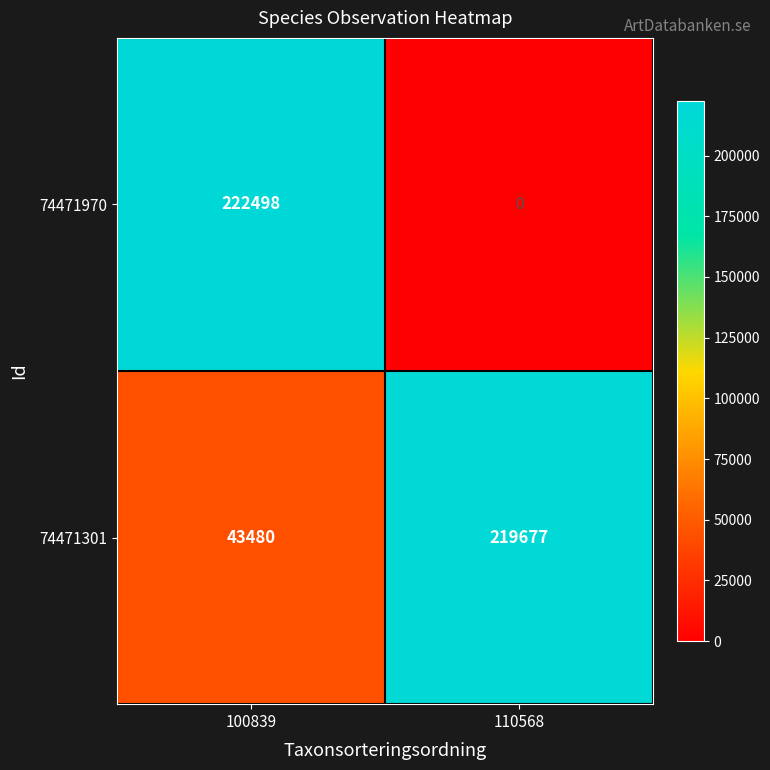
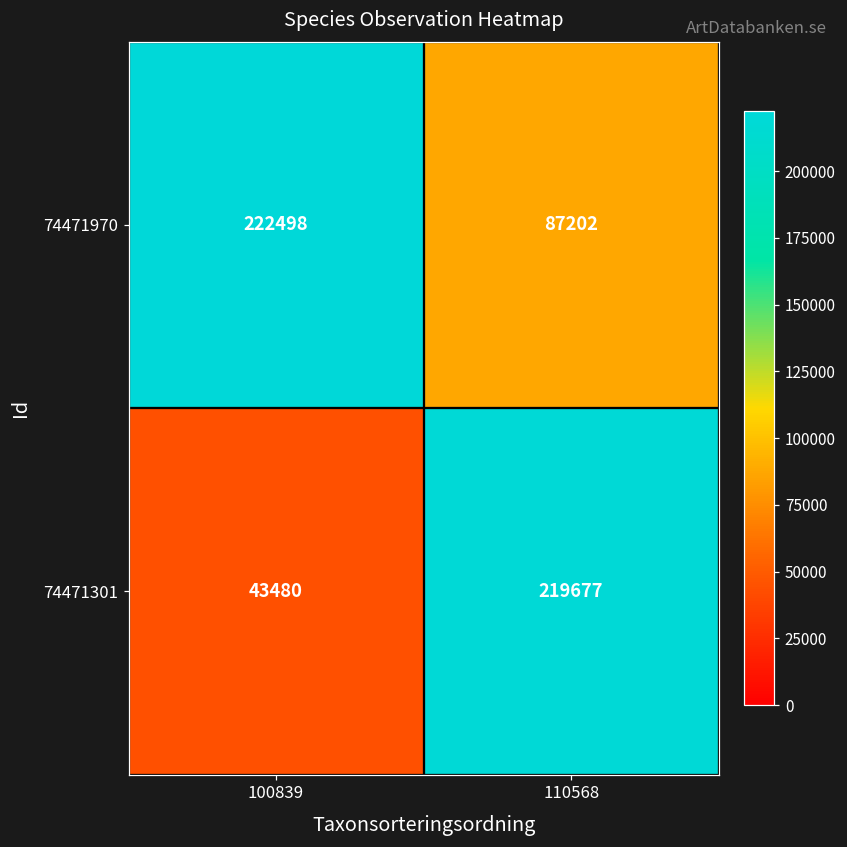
74471970, 110568: 0 -> 87202
